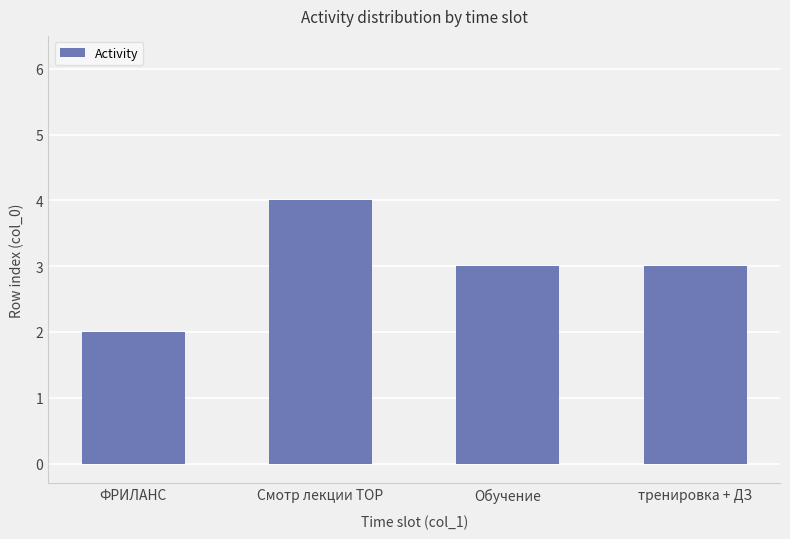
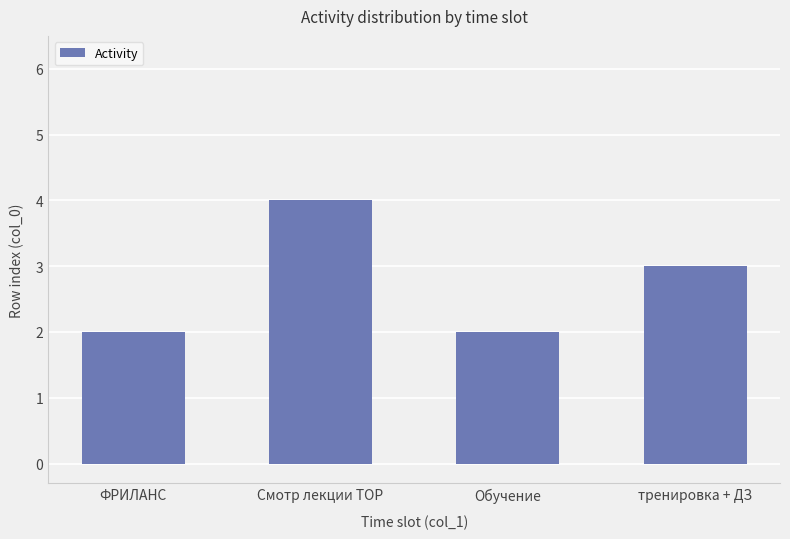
Обучение: 3 -> 2
